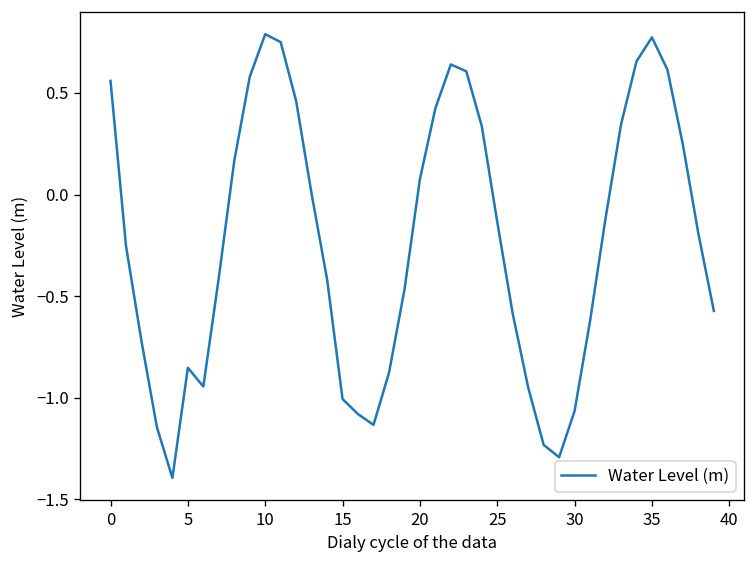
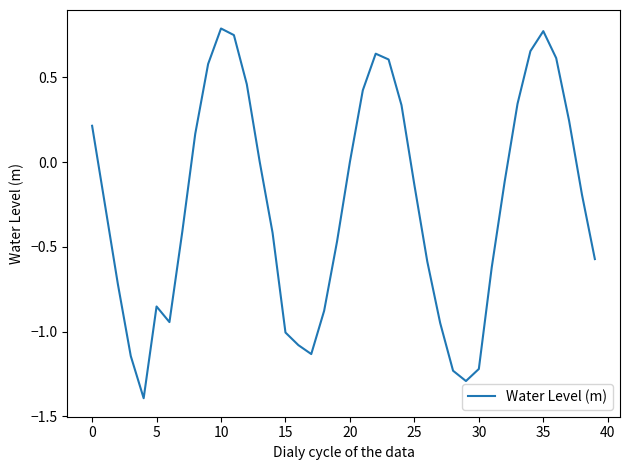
0: 0.56 -> 0.21
20: 0.08 -> 0.00
30: -1.06 -> -1.22
